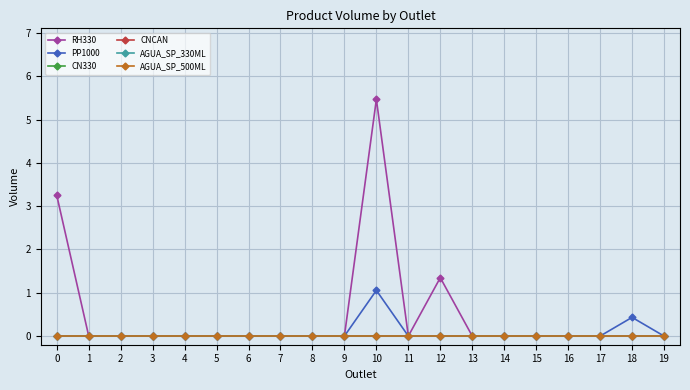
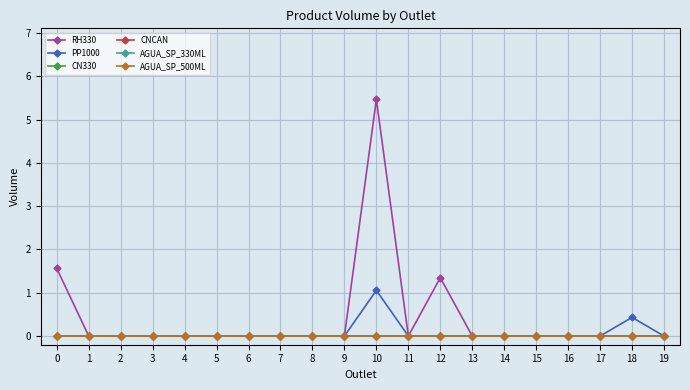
RH330, 0: 3.2 -> 1.6
